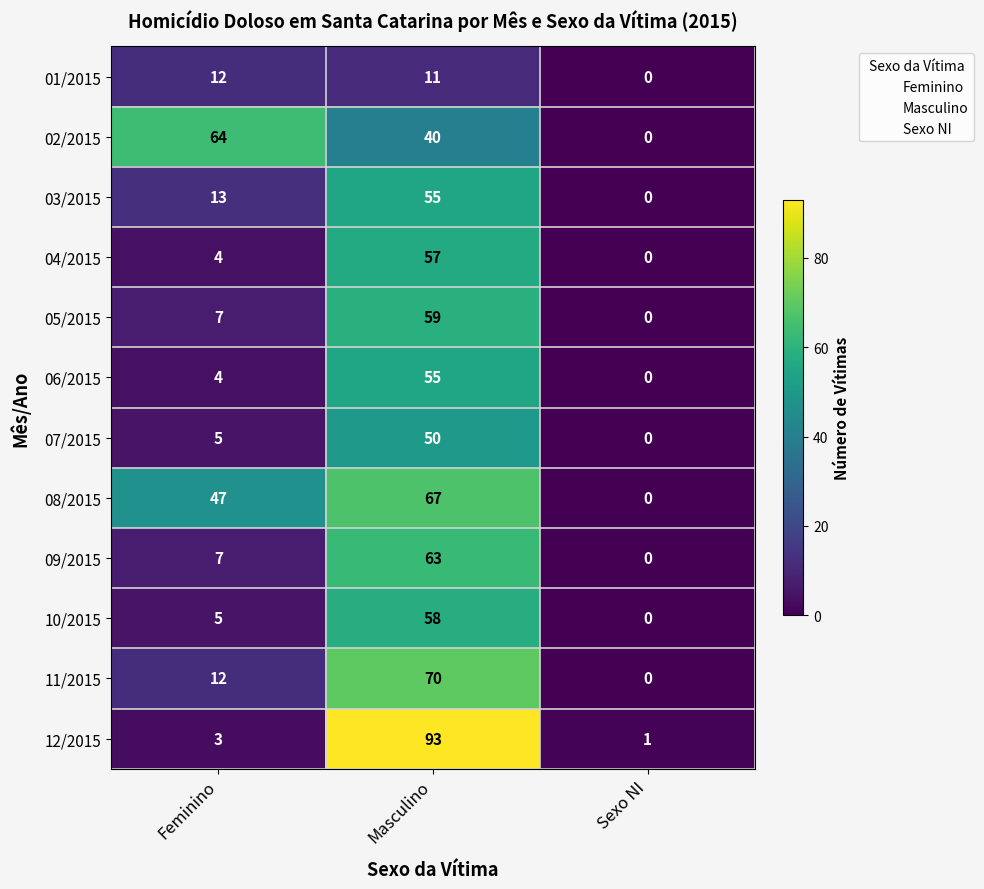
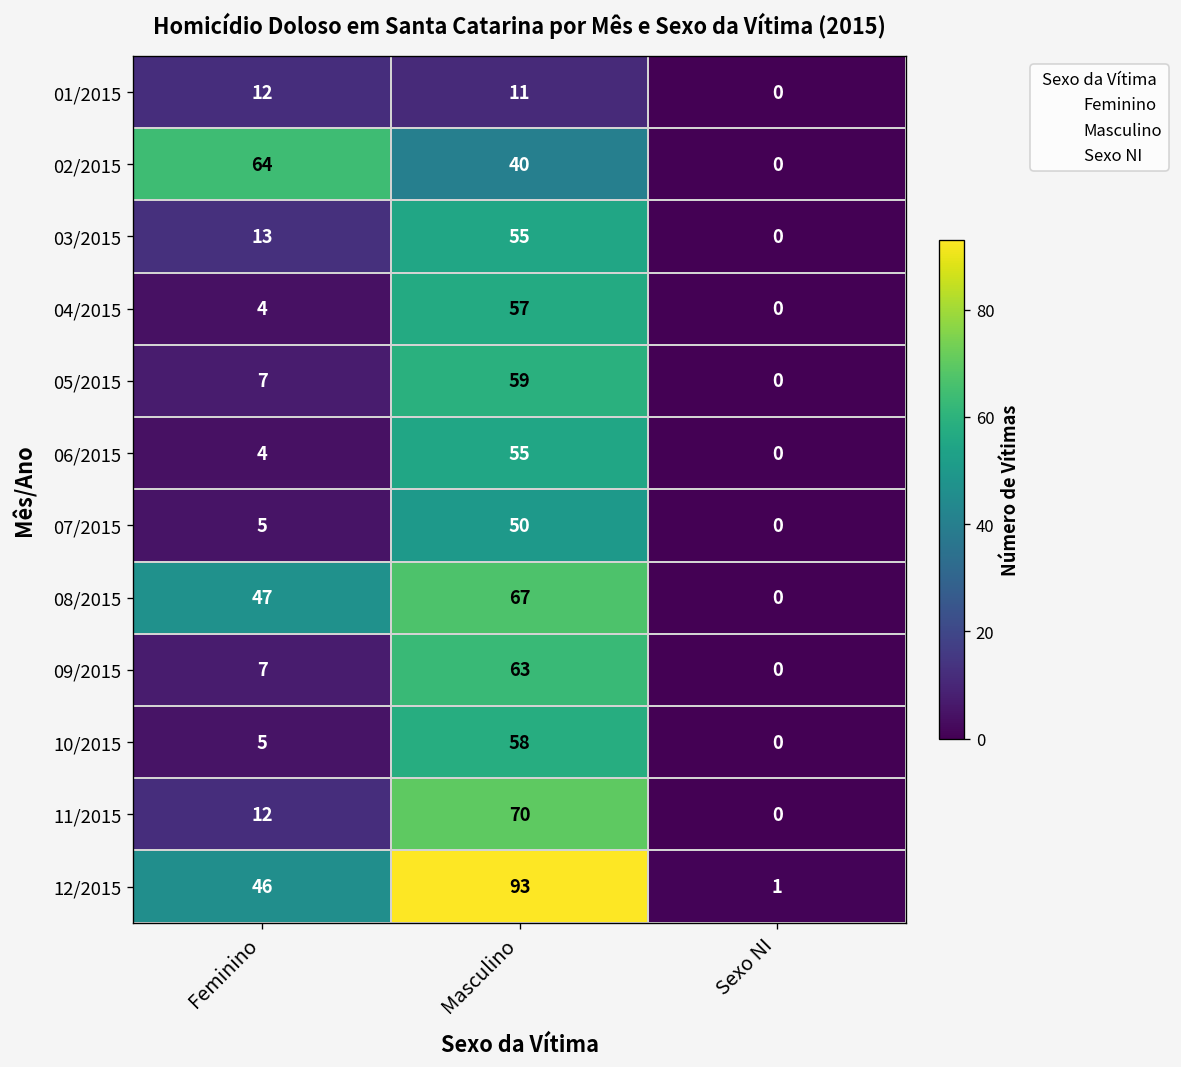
12/2015, Feminino: 3 -> 46
